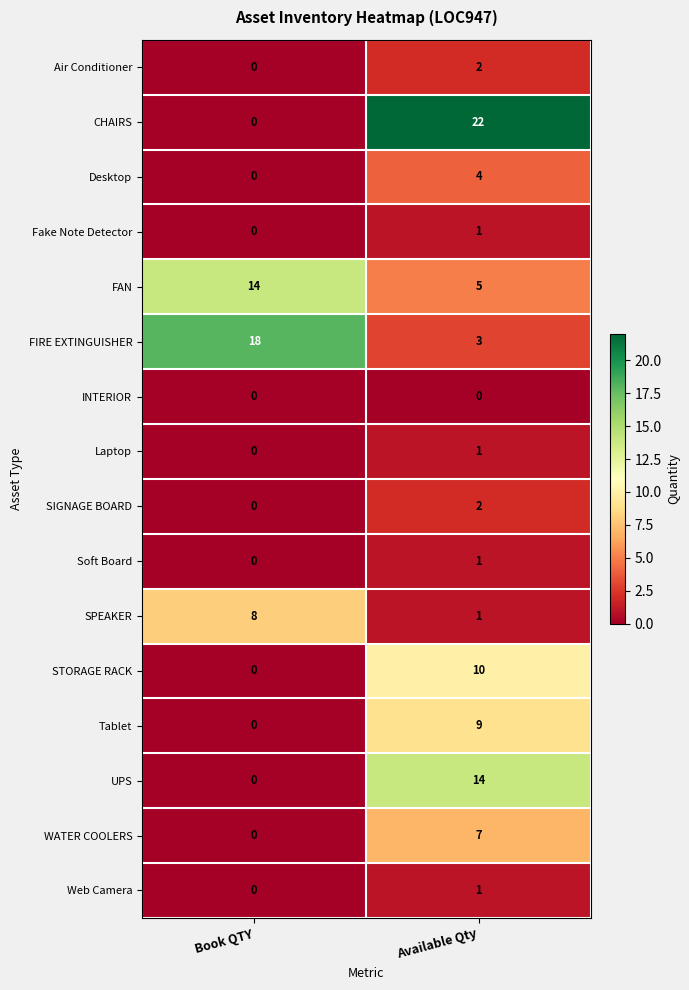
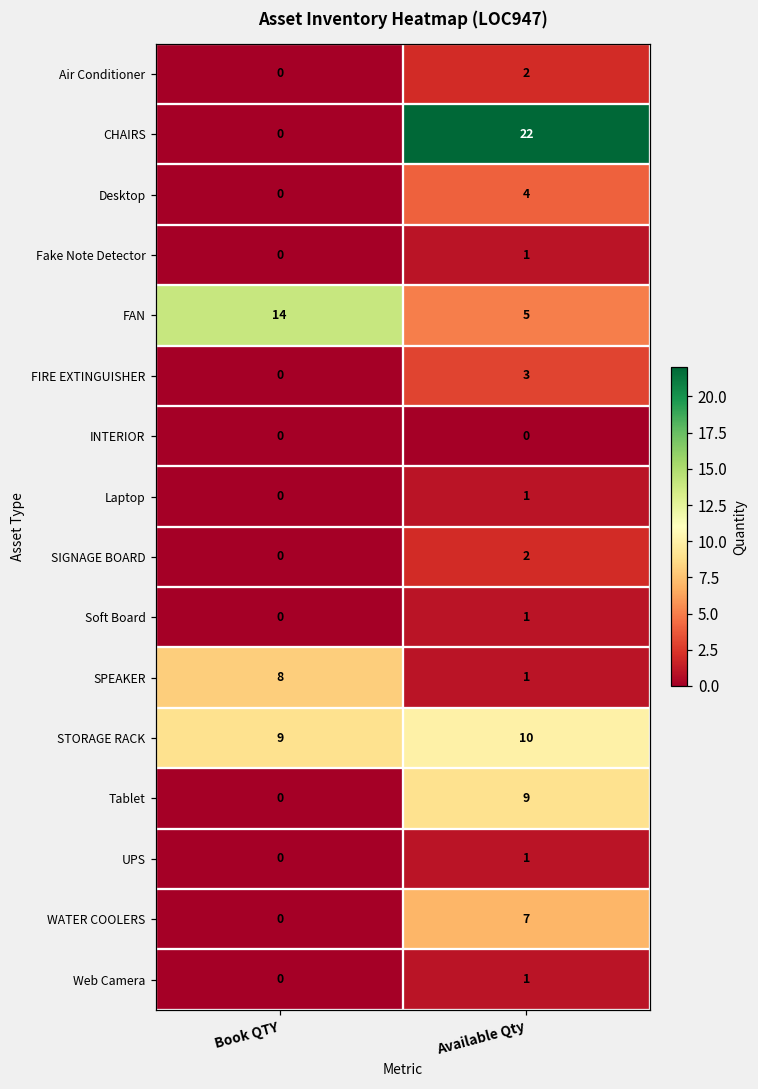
FIRE EXTINGUISHER, Book QTY: 18 -> 0
STORAGE RACK, Book QTY: 0 -> 9
UPS, Available Qty: 14 -> 1
